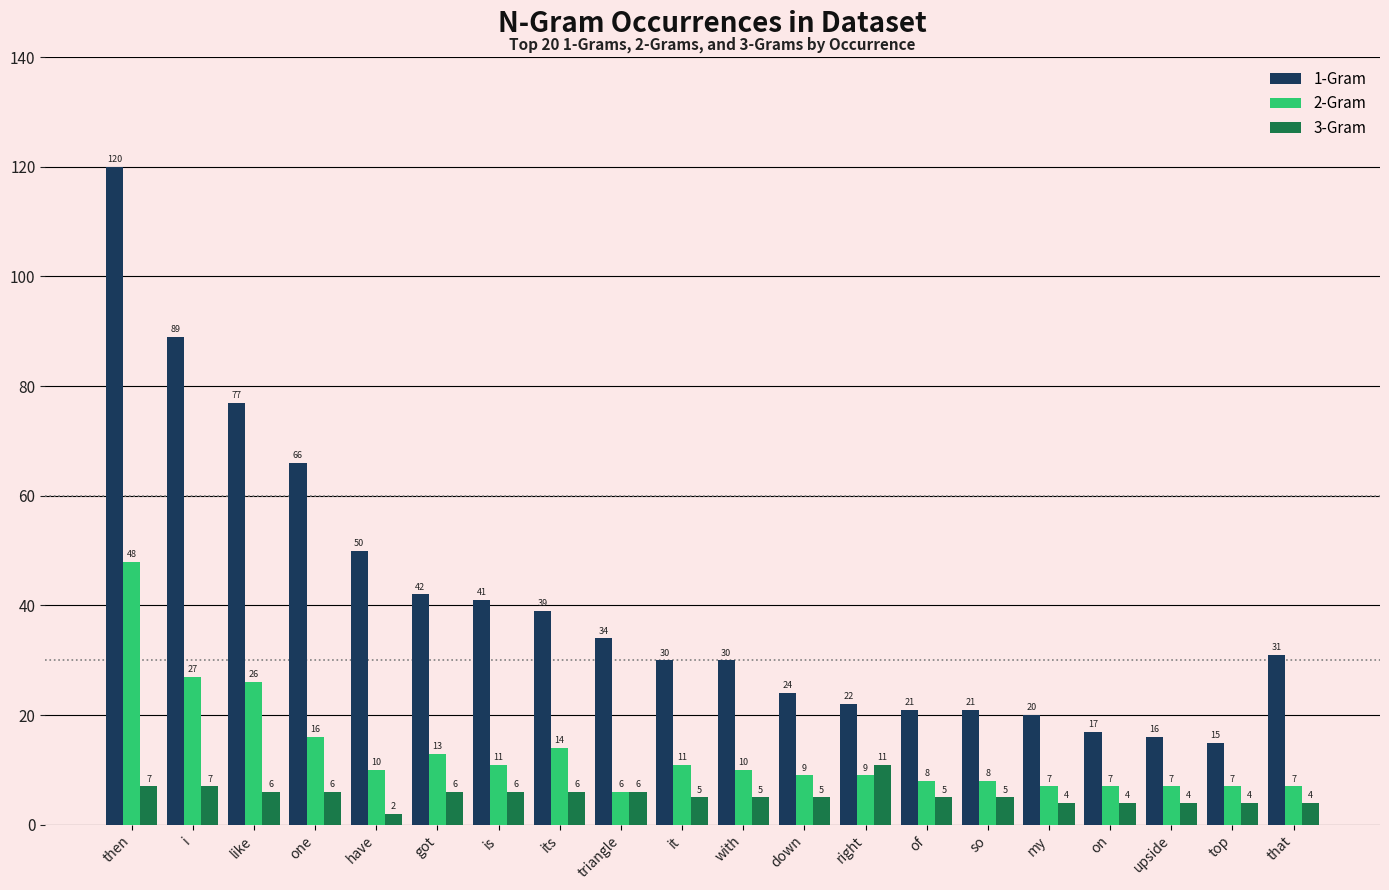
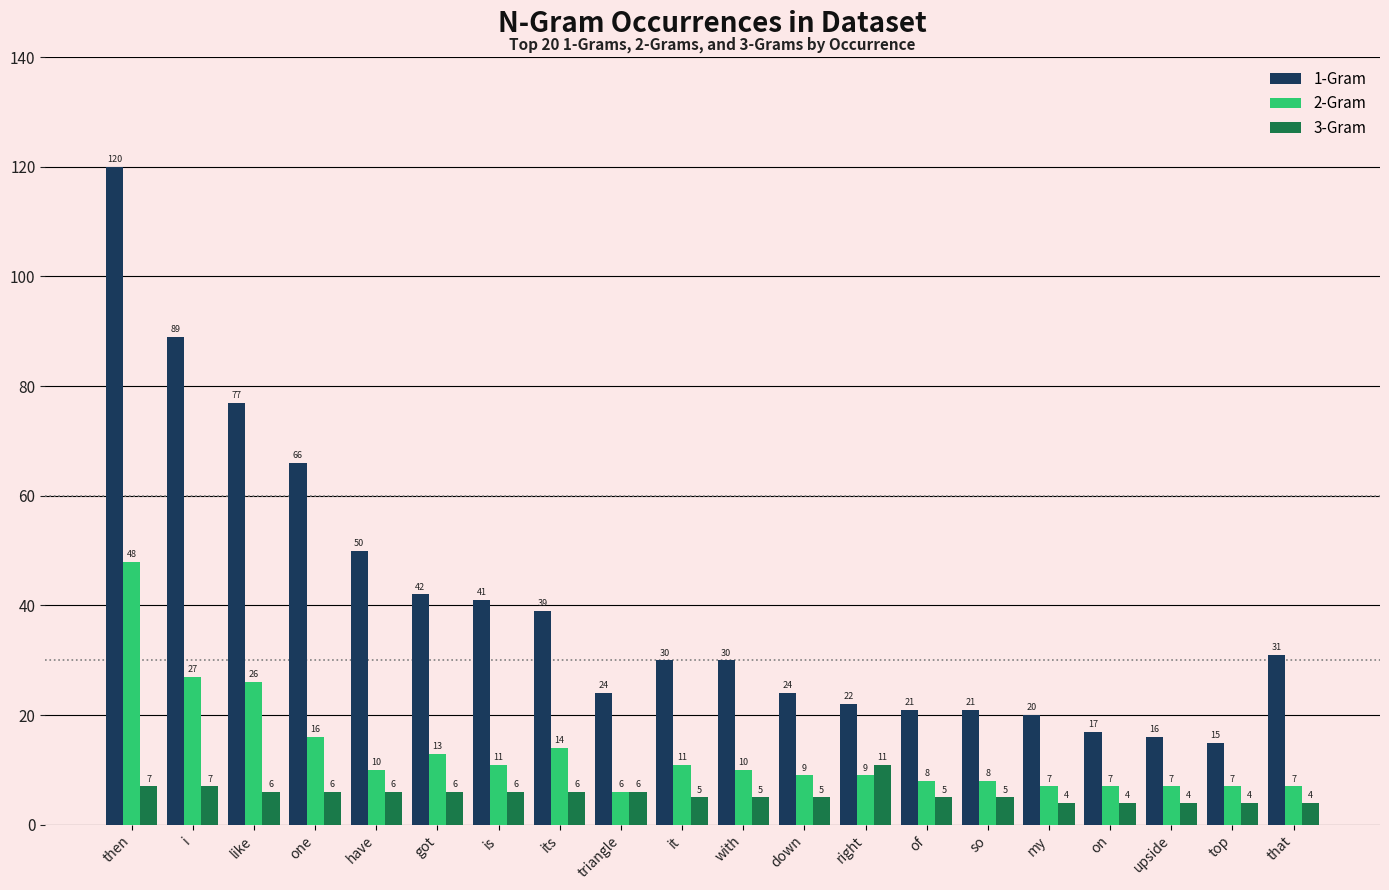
3-Gram, have: 2 -> 6
1-Gram, triangle: 34 -> 24
